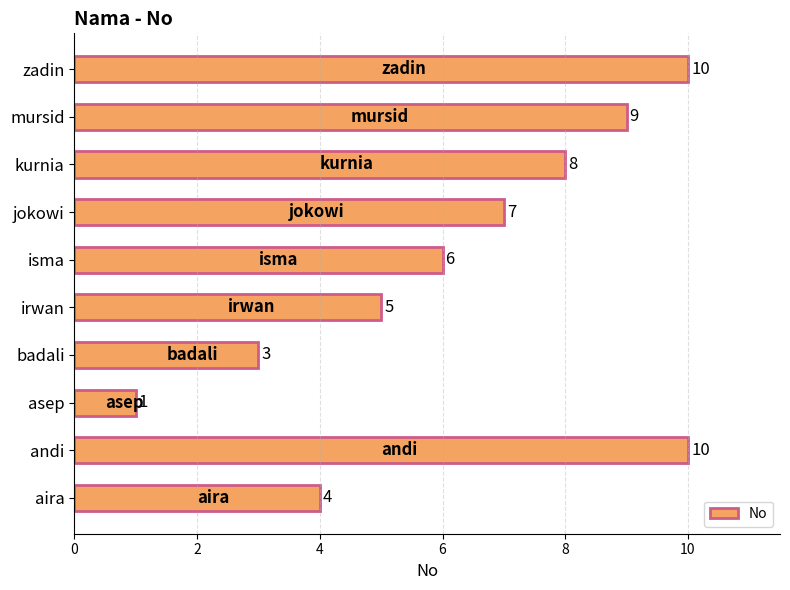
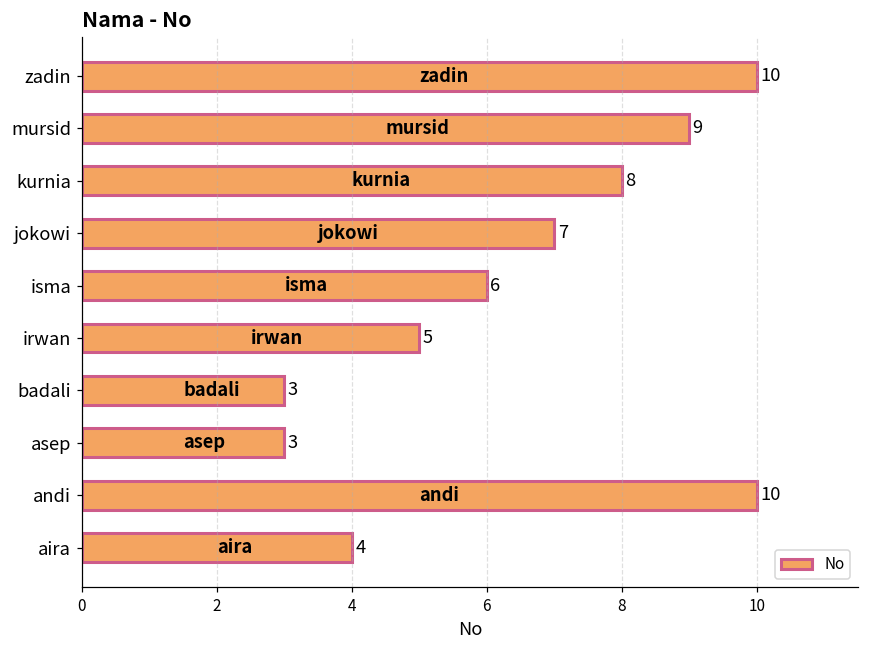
asep: 1 -> 3
